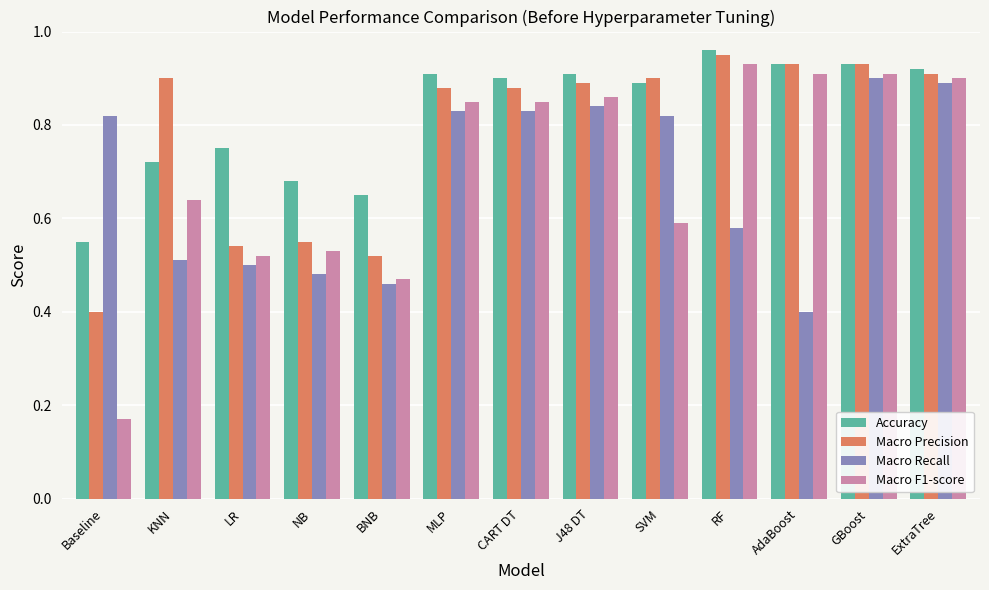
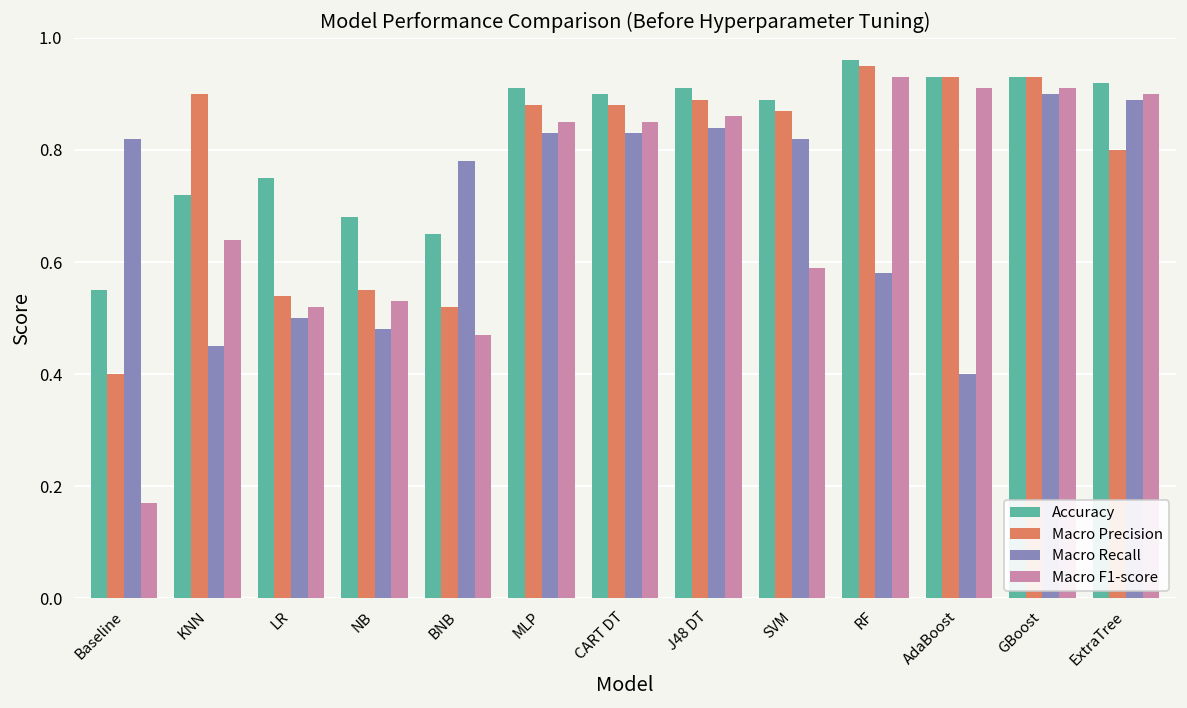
Macro Recall, KNN: 0.51 -> 0.45
Macro Recall, BNB: 0.46 -> 0.78
Macro Precision, SVM: 0.90 -> 0.87
Macro Precision, ExtraTree: 0.91 -> 0.80
